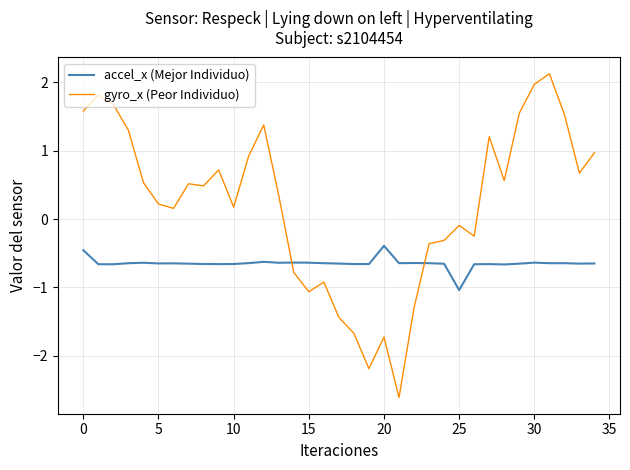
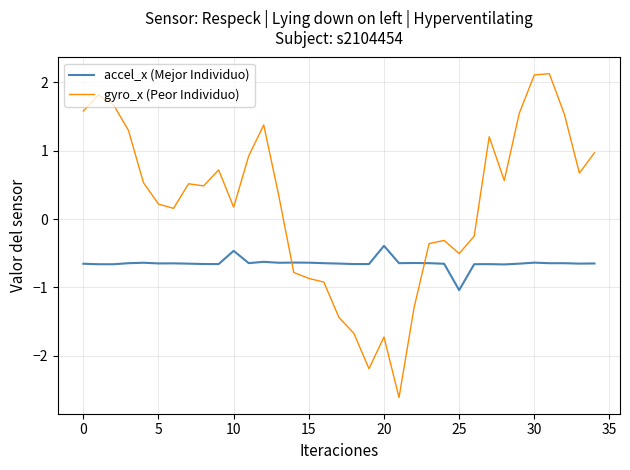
accel_x (Mejor Individuo), 0: -0.5 -> -0.7
accel_x (Mejor Individuo), 10: -0.7 -> -0.5
gyro_x (Peor Individuo), 15: -1.1 -> -0.9
gyro_x (Peor Individuo), 25: -0.1 -> -0.5
gyro_x (Peor Individuo), 30: 2.0 -> 2.1
